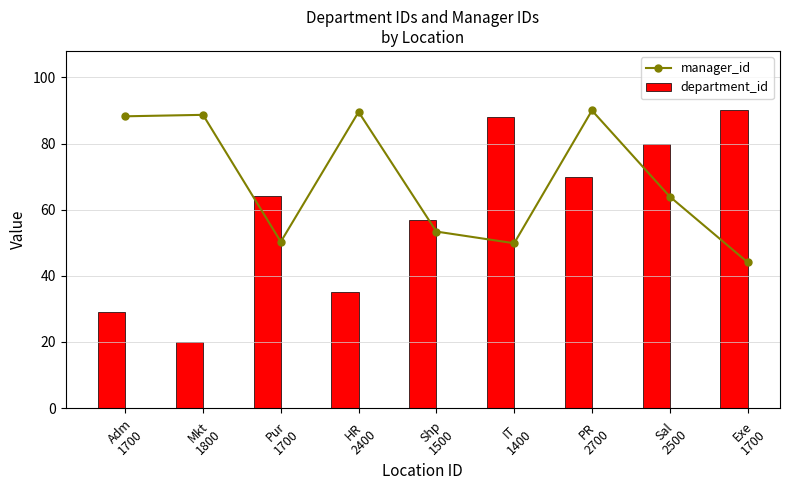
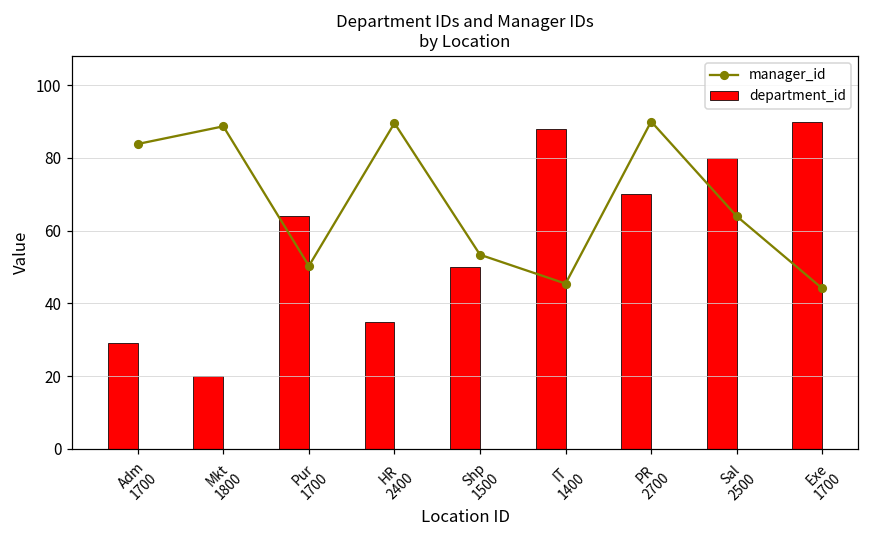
manager_id, Adm 1700: 88 -> 84
department_id, Shp 1500: 57 -> 50
manager_id, IT 1400: 50 -> 45
